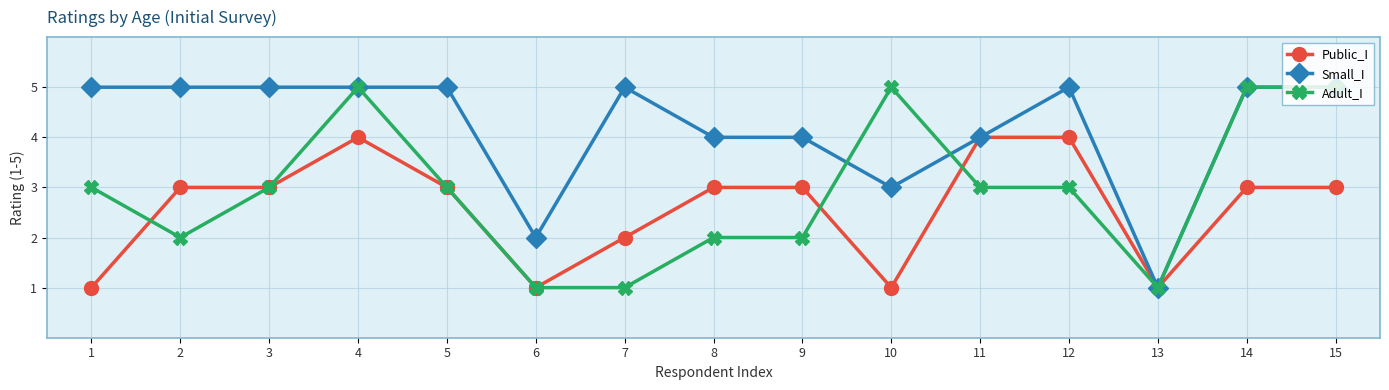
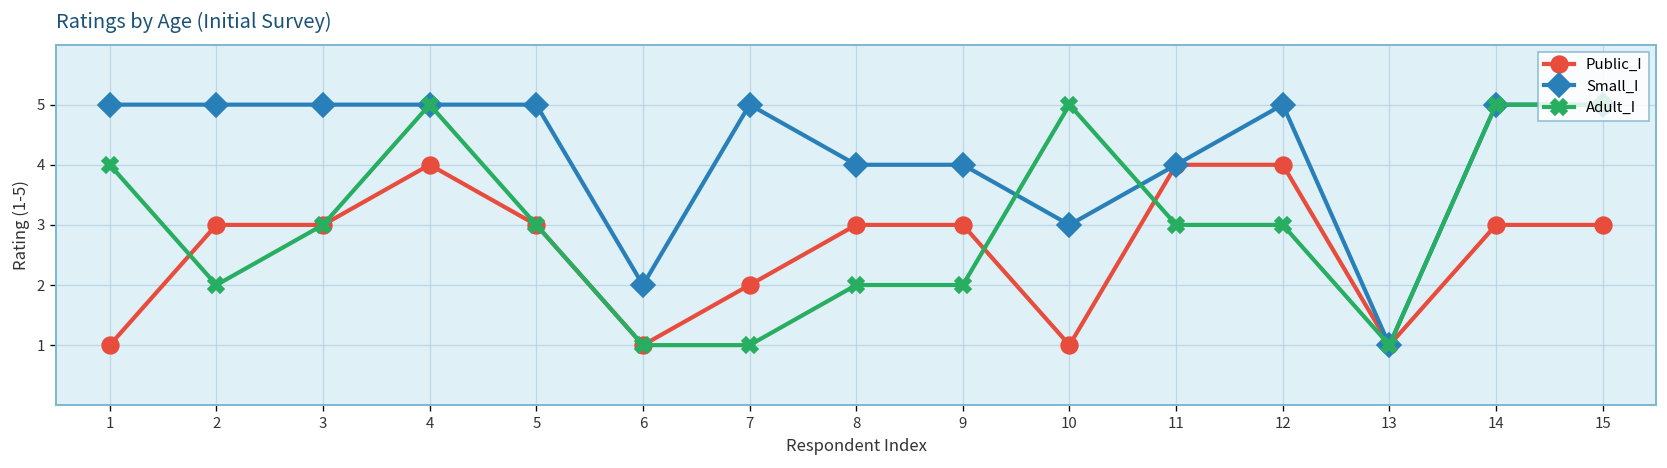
Adult_I, 1: 3 -> 4
